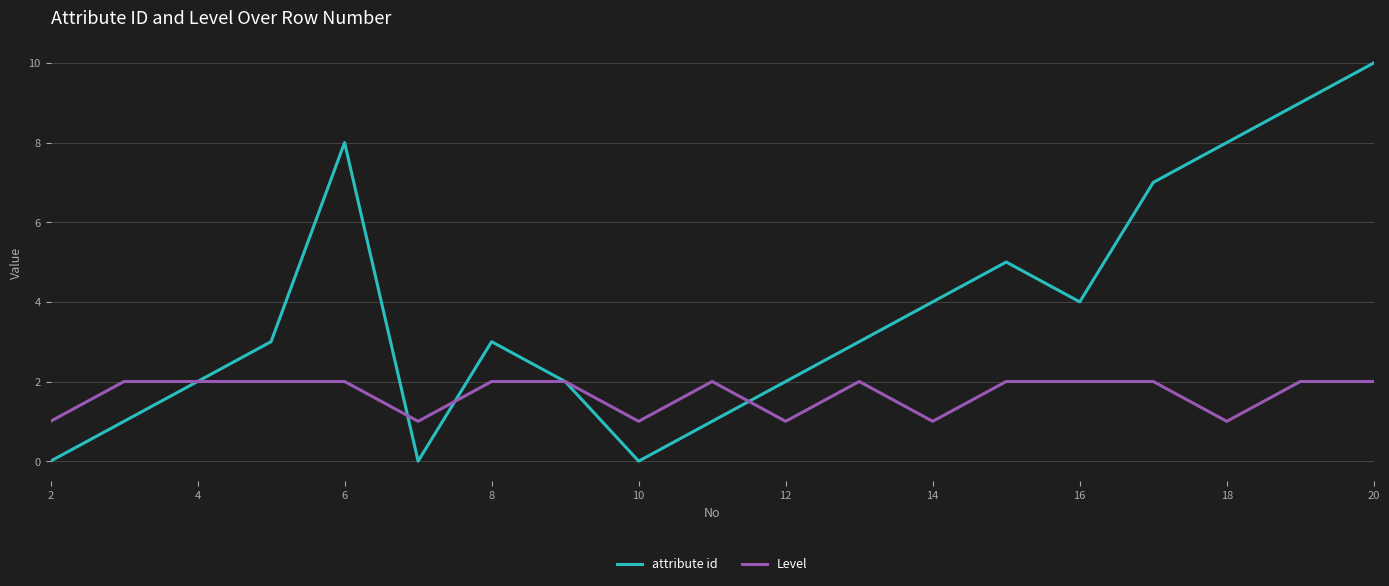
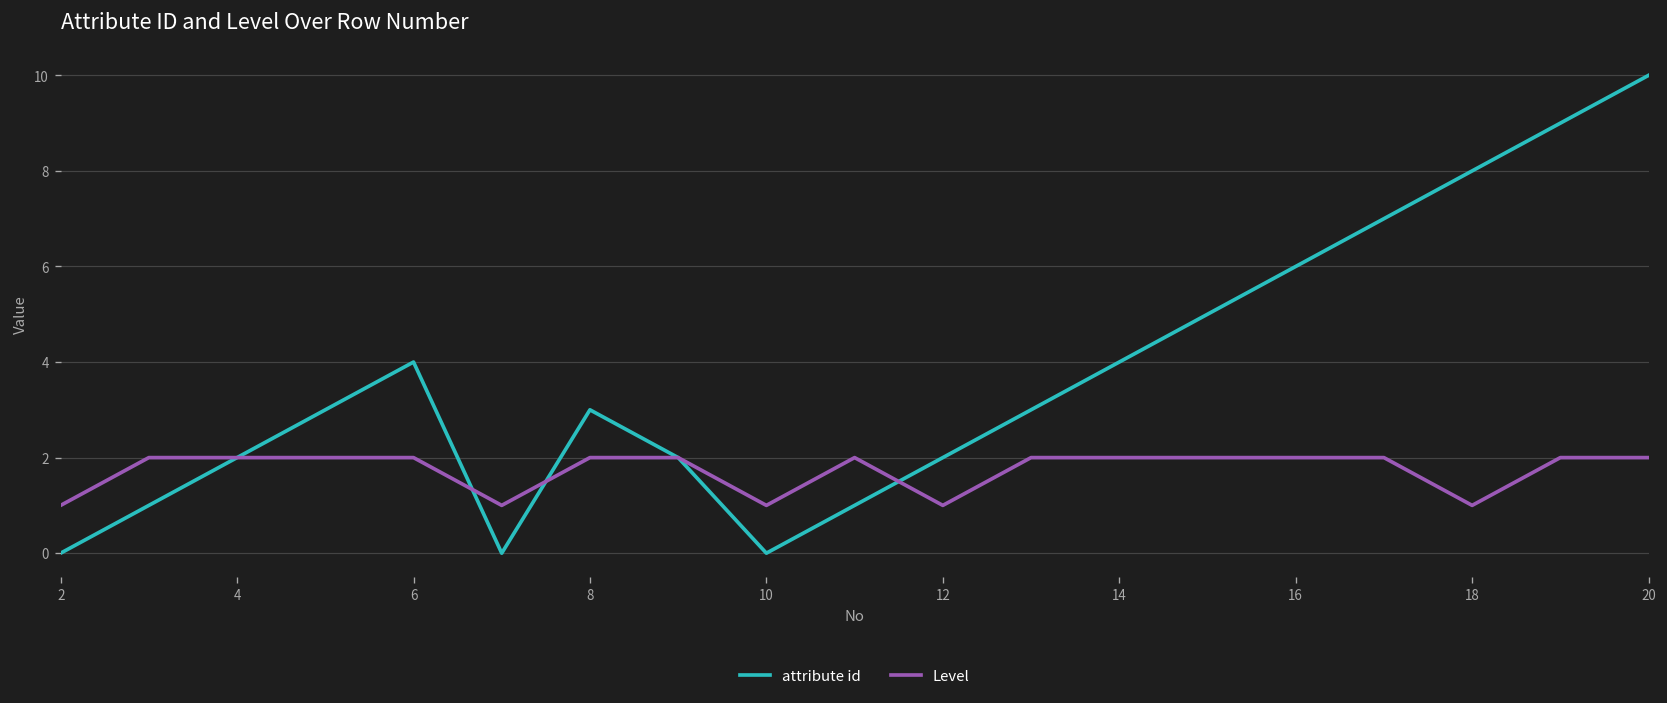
attribute id, 6: 8 -> 4
Level, 14: 1 -> 2
attribute id, 16: 4 -> 6
